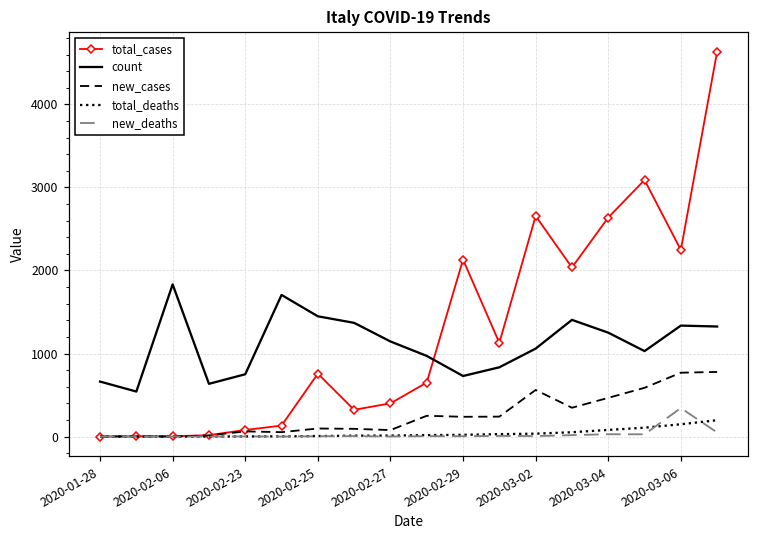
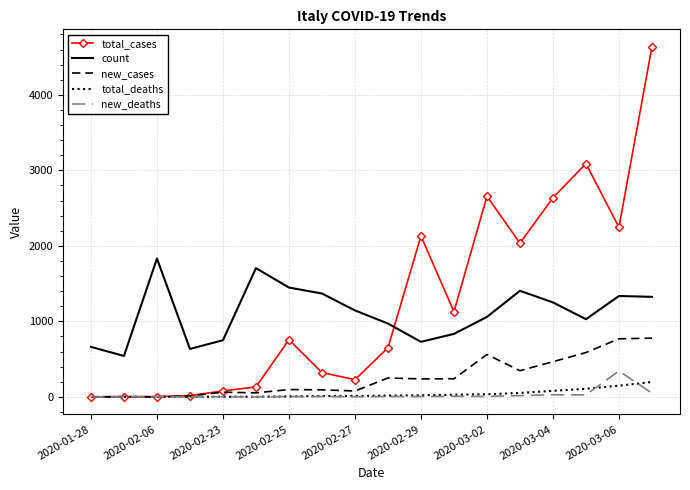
total_cases, 2020-02-27: 400 -> 200
